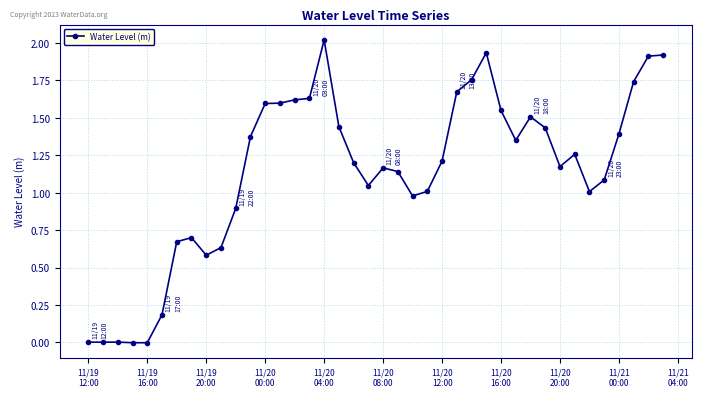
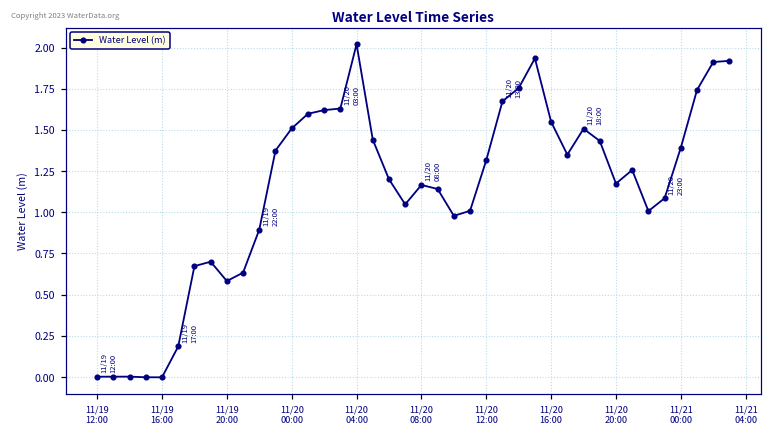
11/20 00:00: 1.60 -> 1.51
11/20 12:00: 1.21 -> 1.32
